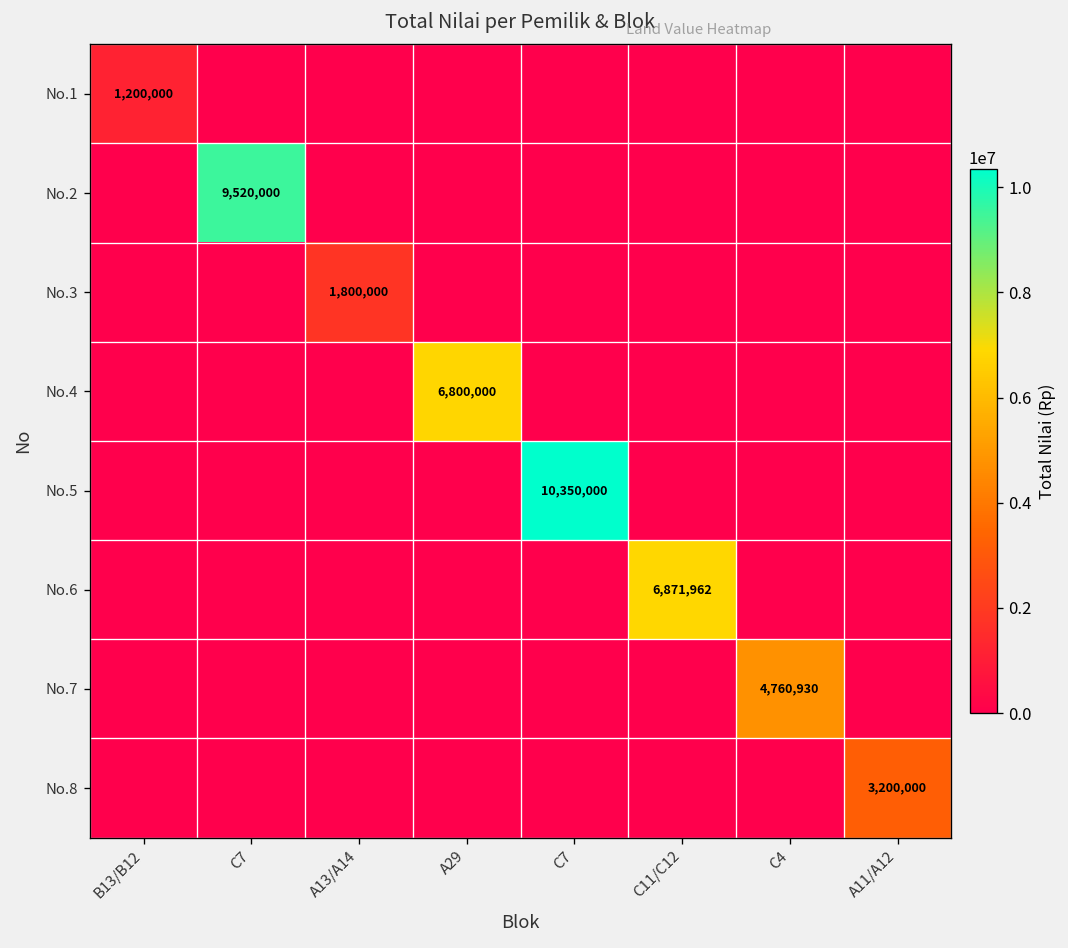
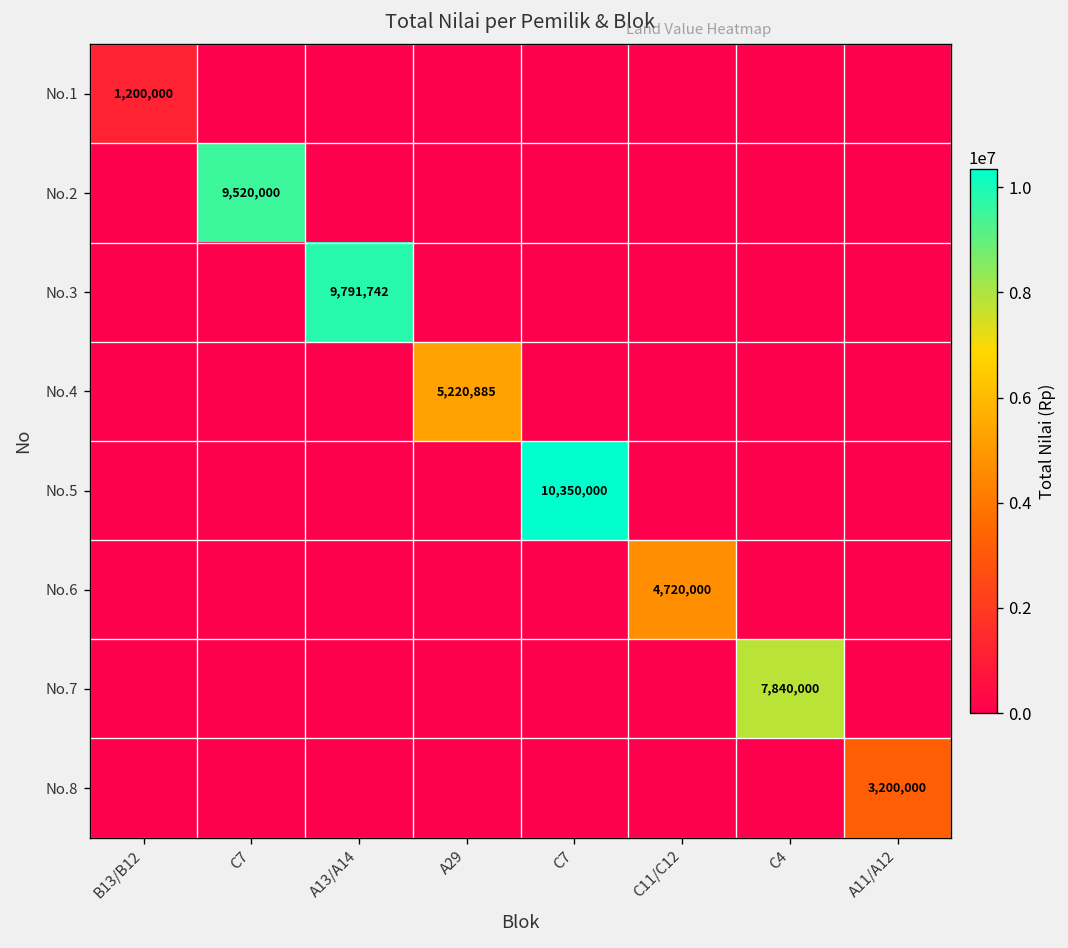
No.3, A13/A14: 1,800,000 -> 9,791,742
No.4, A29: 6,800,000 -> 5,220,885
No.6, C11/C12: 6,871,962 -> 4,720,000
No.7, C4: 4,760,930 -> 7,840,000
